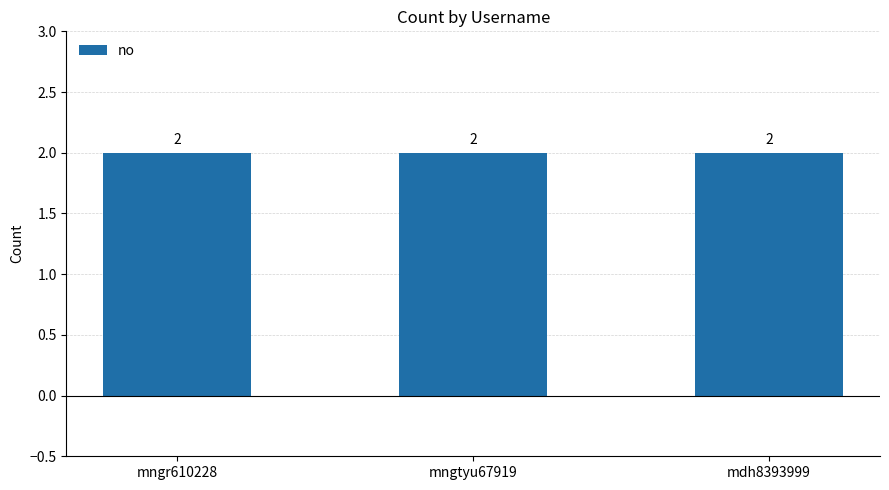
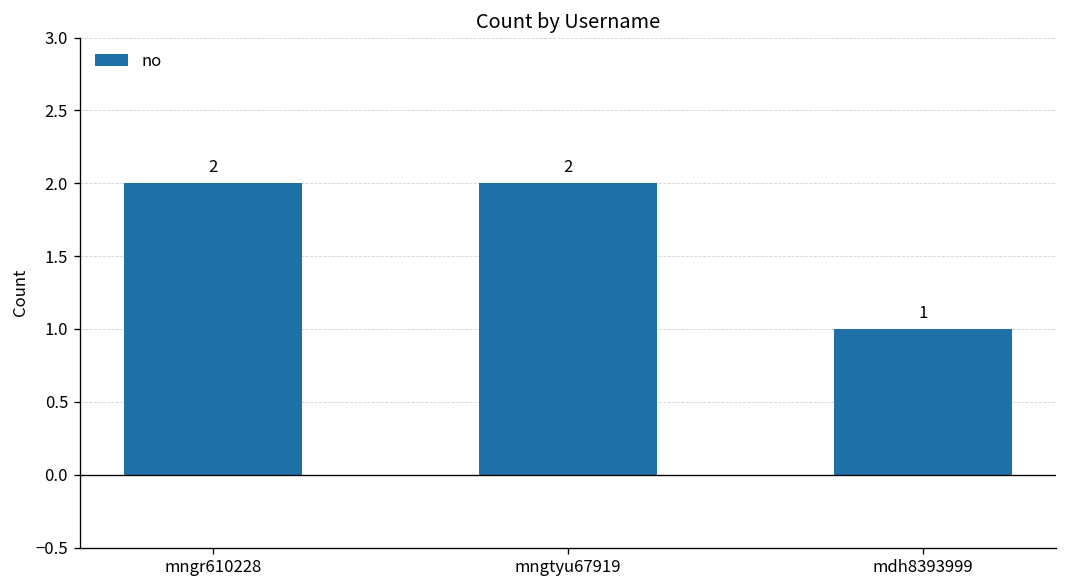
mdh8393999: 2 -> 1
